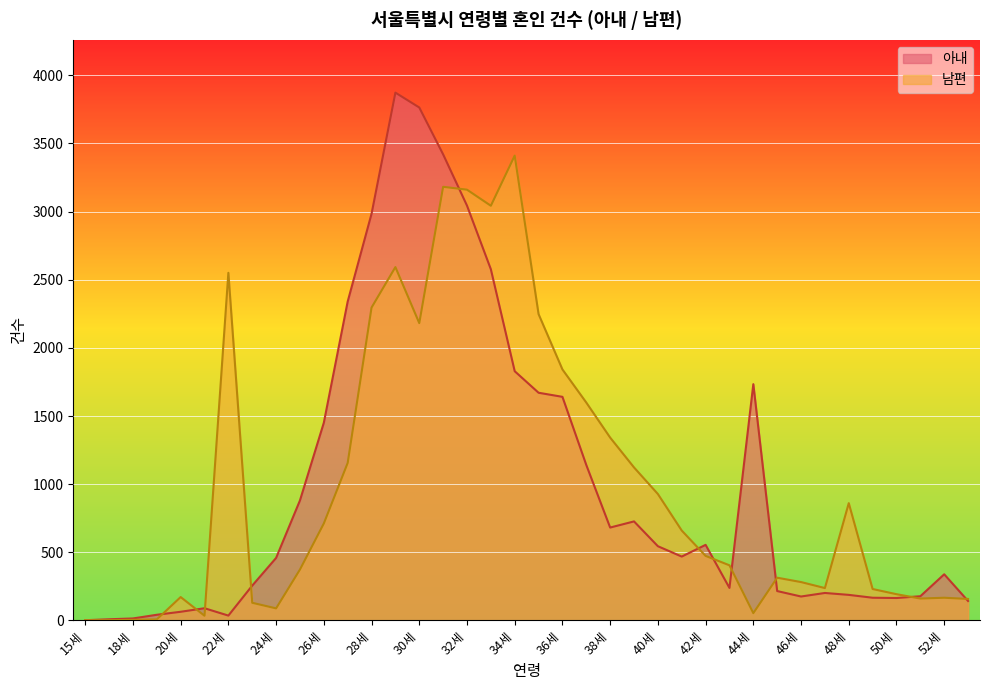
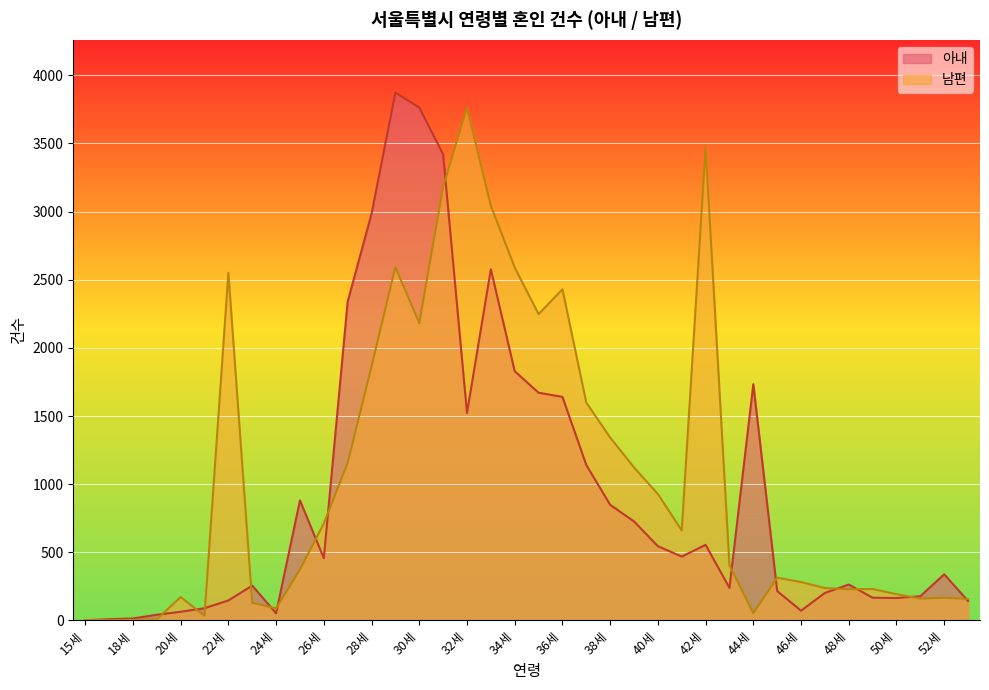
아내, 22세: 40 -> 150
아내, 24세: 460 -> 50
아내, 26세: 1450 -> 460
남편, 28세: 2300 -> 1870
아내, 32세: 3040 -> 1520
남편, 32세: 3160 -> 3760
남편, 34세: 3410 -> 2590
남편, 36세: 1840 -> 2430
아내, 38세: 680 -> 850
남편, 42세: 470 -> 3470
아내, 46세: 180 -> 70
아내, 48세: 190 -> 260
남편, 48세: 860 -> 230
